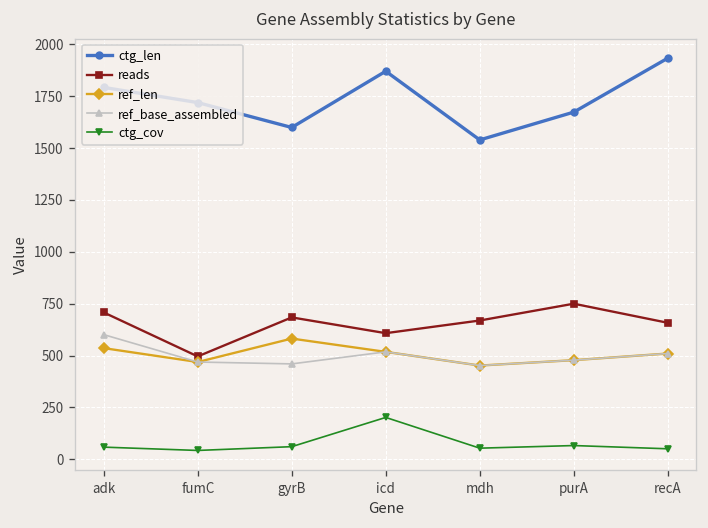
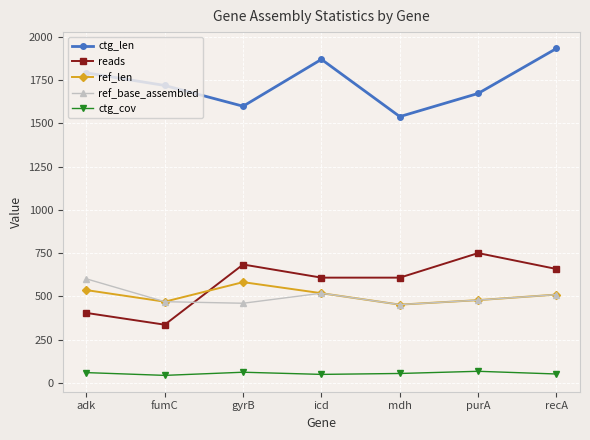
reads, adk: 710 -> 400
reads, fumC: 500 -> 340
ctg_cov, icd: 200 -> 50
reads, mdh: 670 -> 610
